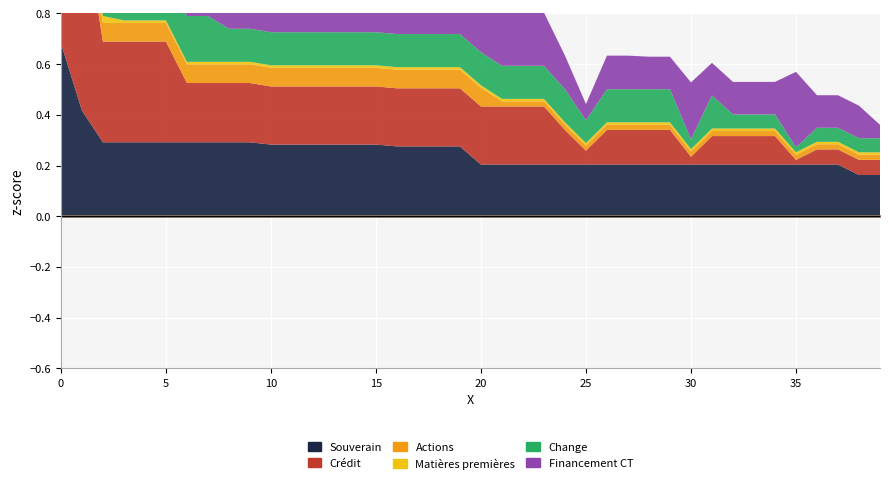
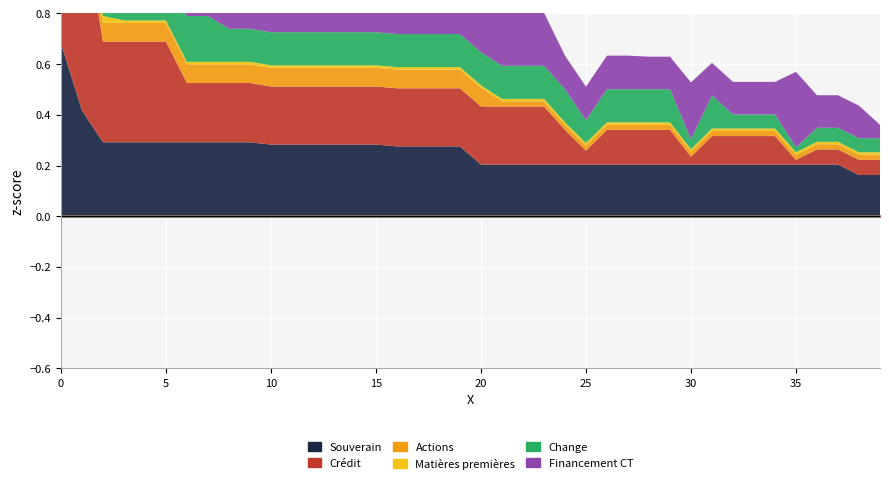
Financement CT, 25: 0.06 -> 0.13
